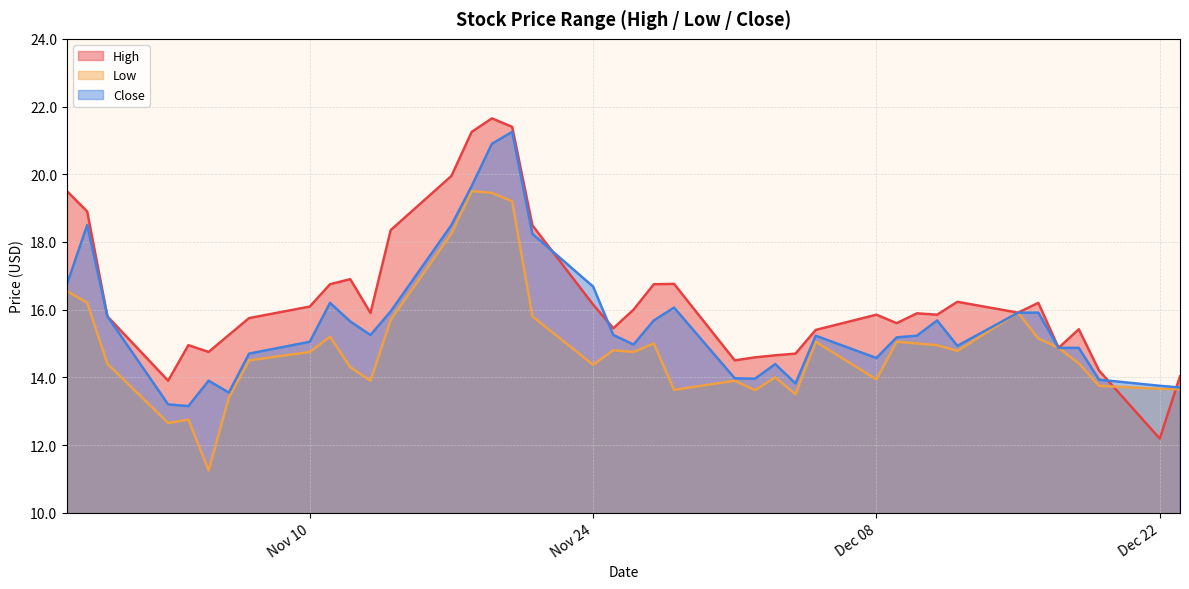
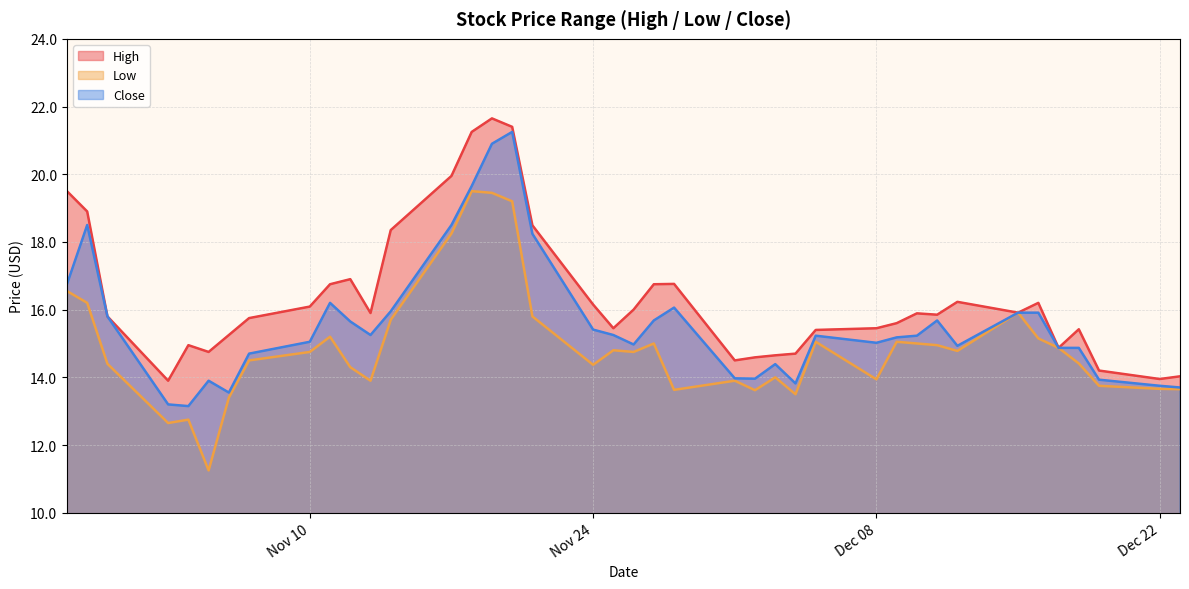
Close, Nov 24: 16.7 -> 15.4
High, Dec 08: 15.9 -> 15.5
Close, Dec 08: 14.6 -> 15.0
High, Dec 22: 12.2 -> 14.0
